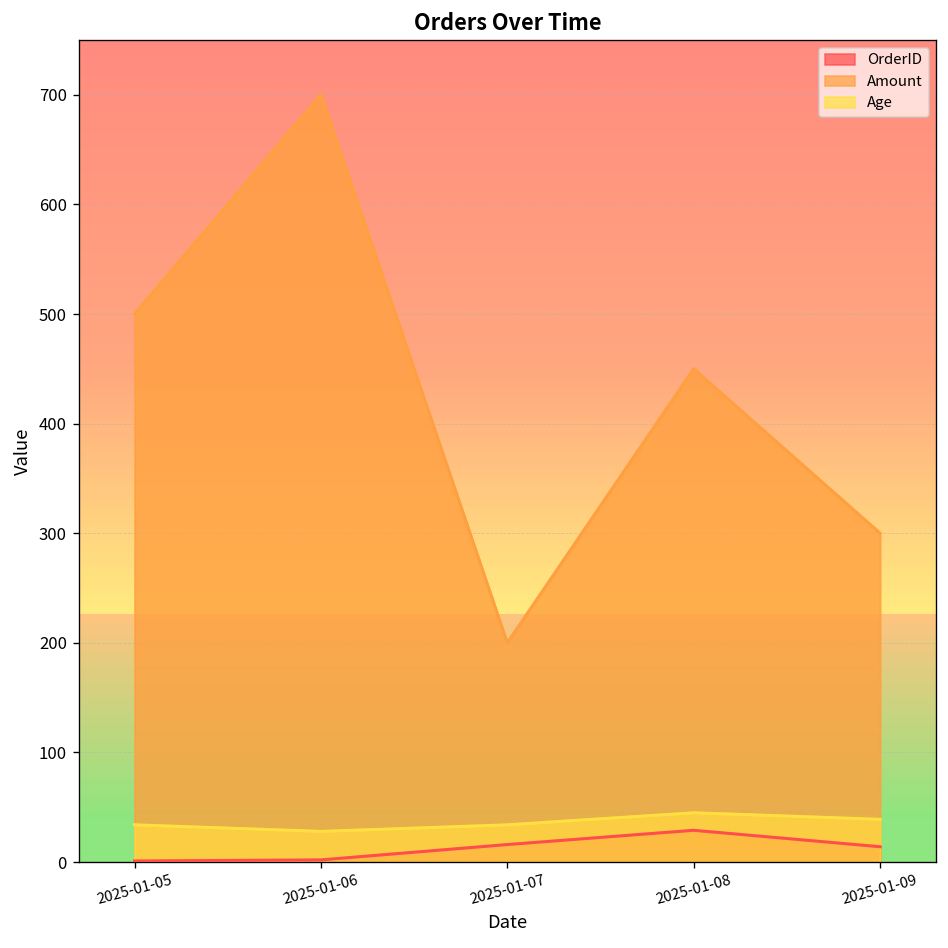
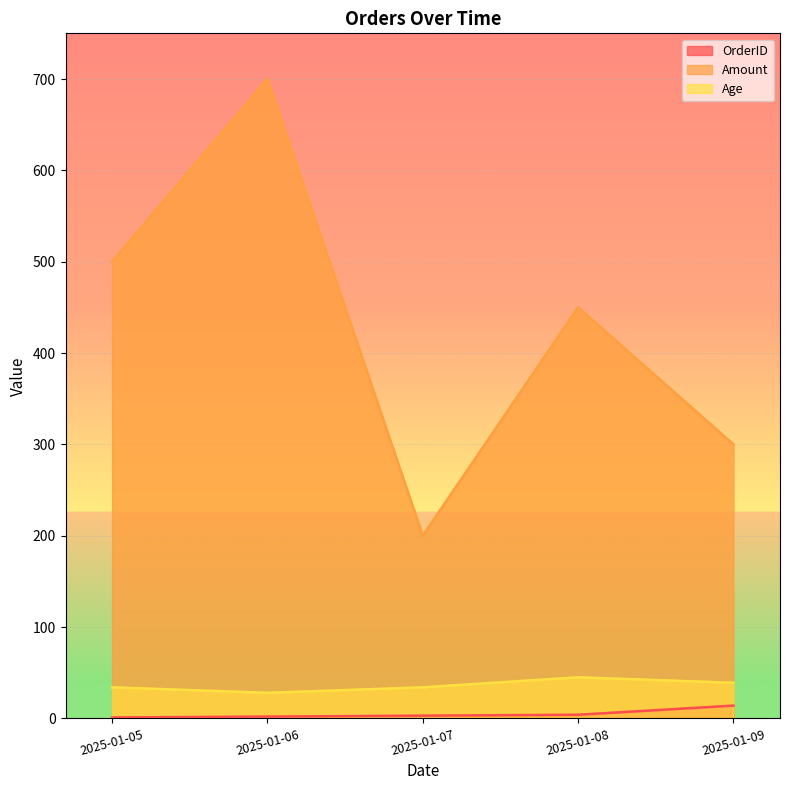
OrderID, 2025-01-07: 20 -> 0
OrderID, 2025-01-08: 30 -> 0
